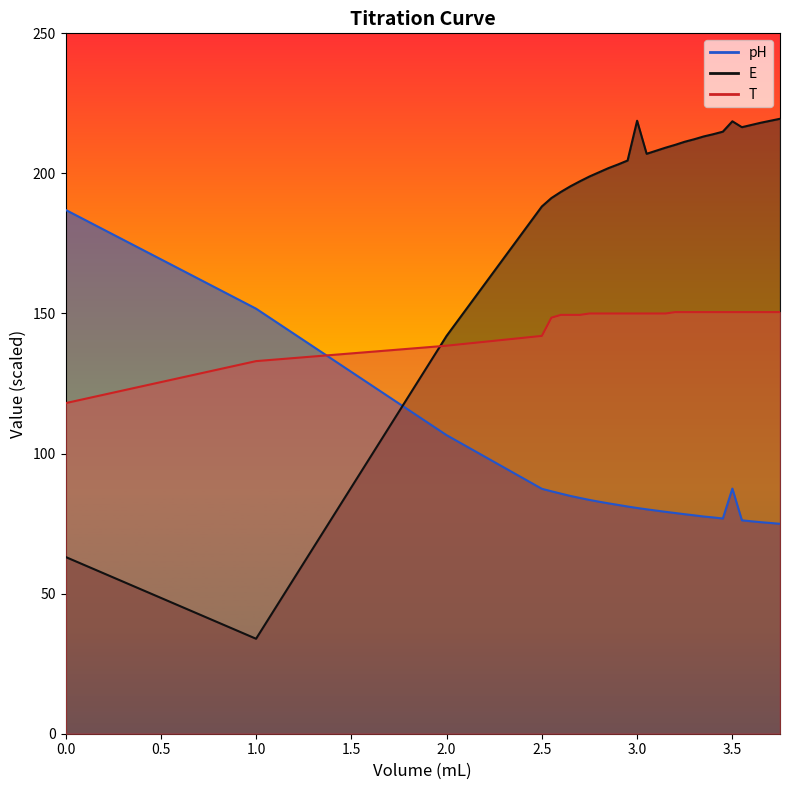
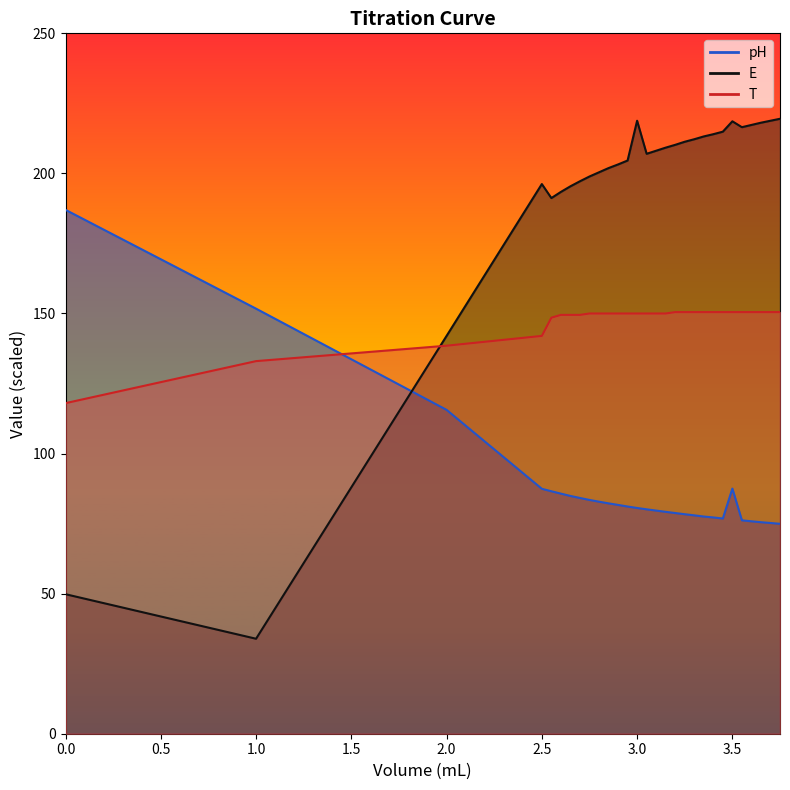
E, 0.0: 63 -> 50
pH, 2.0: 107 -> 116
E, 2.5: 188 -> 196
